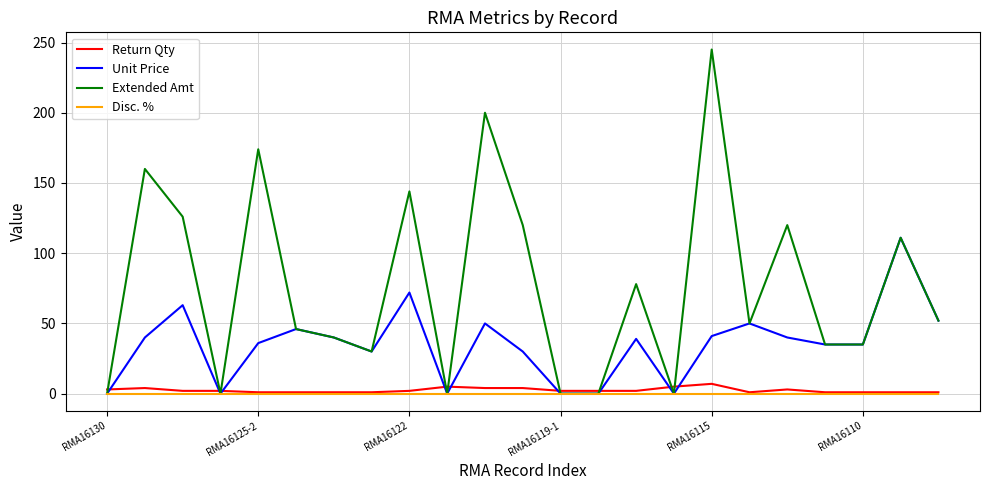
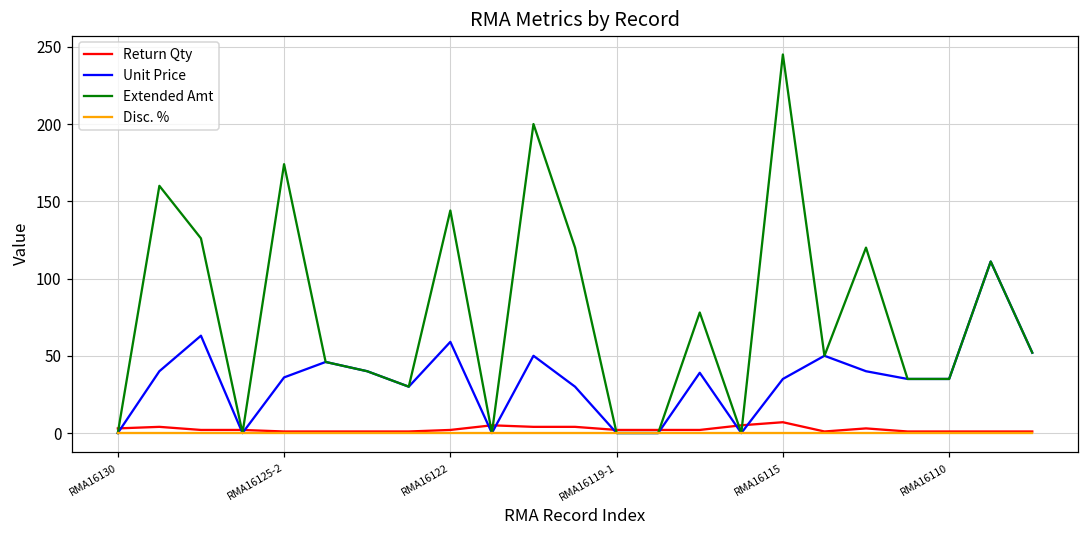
Unit Price, RMA16122: 72 -> 59
Unit Price, RMA16115: 41 -> 35
